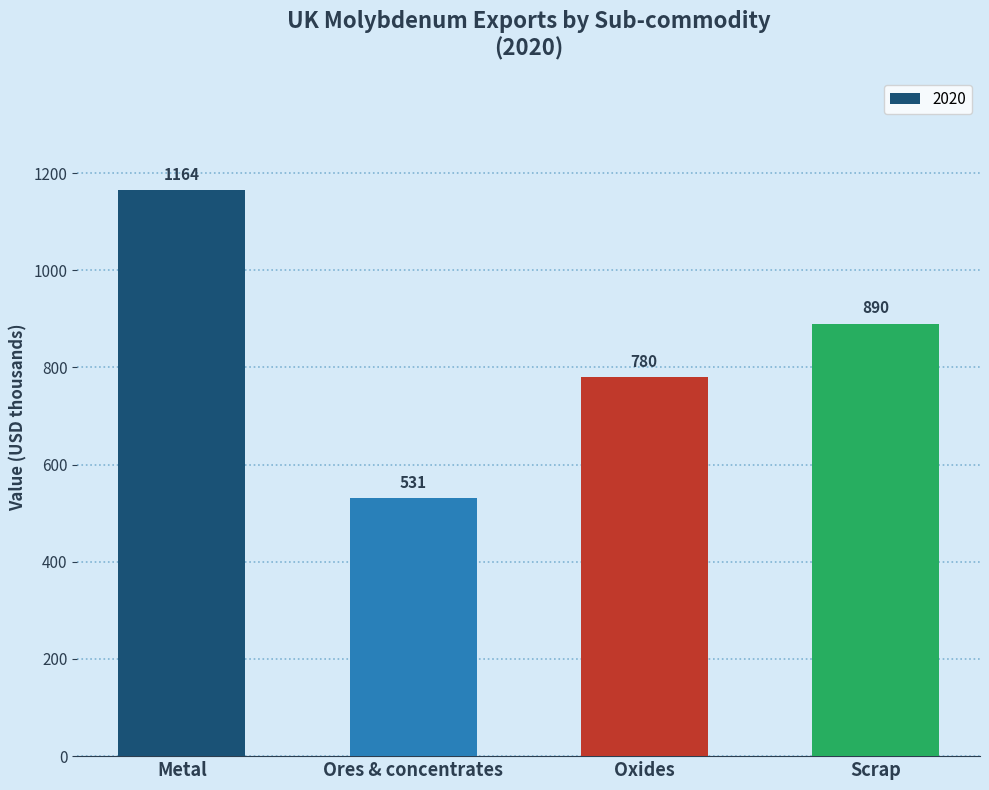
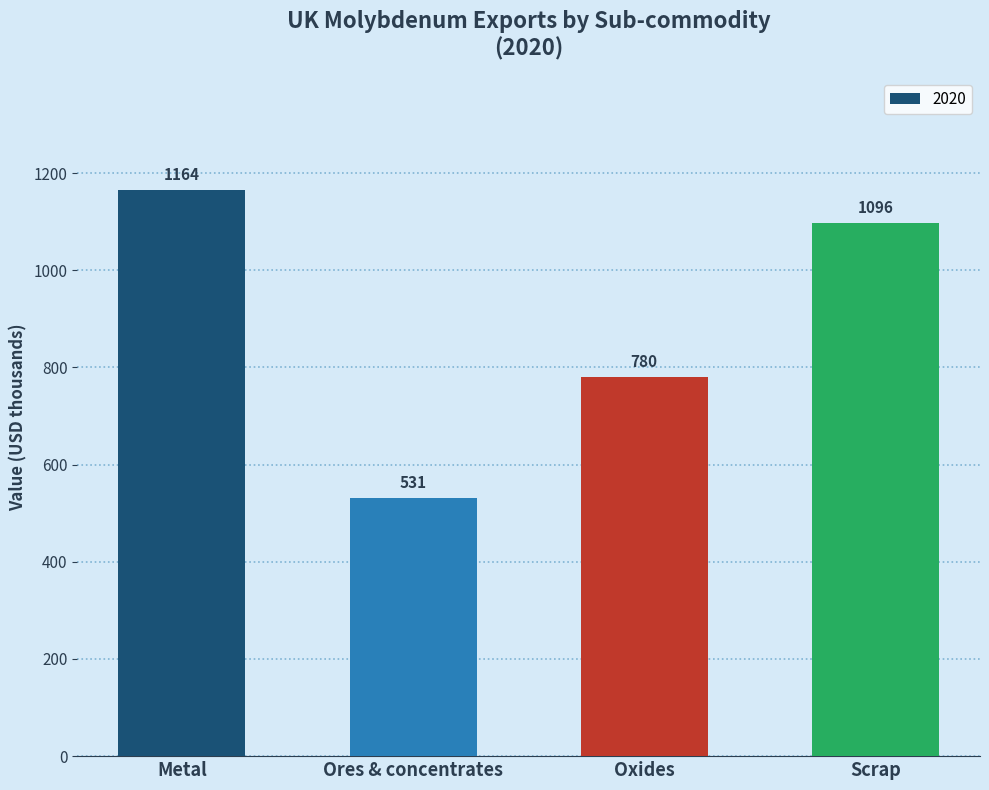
Scrap: 890 -> 1096
